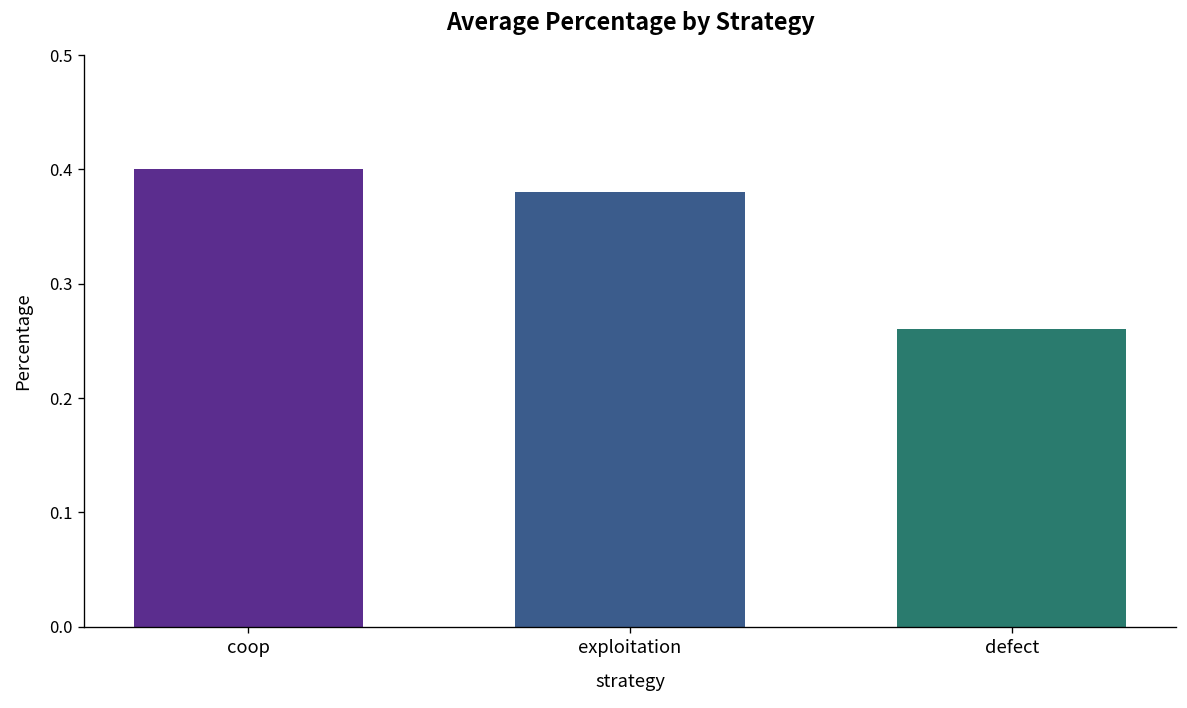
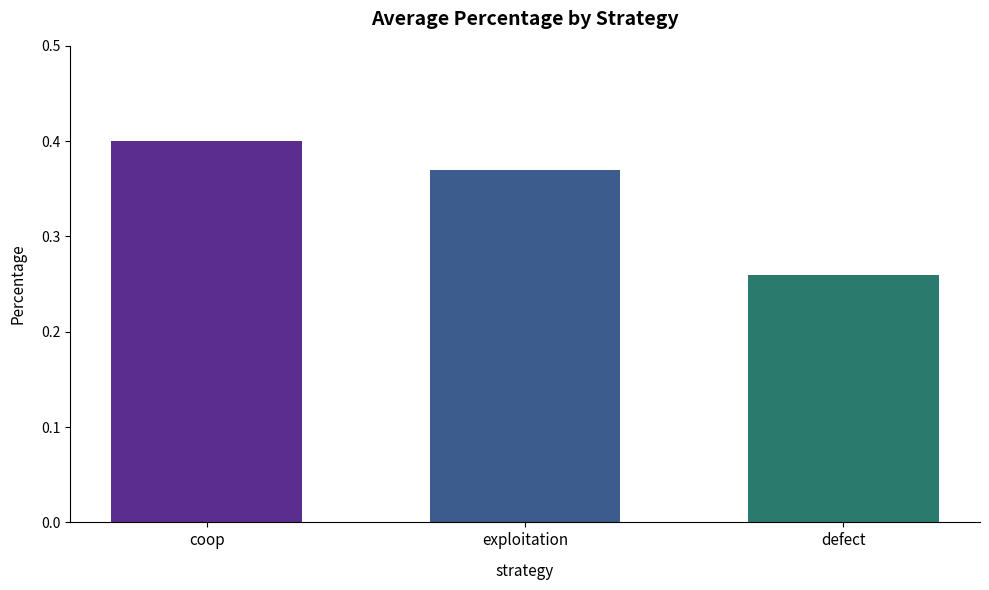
exploitation: 0.38 -> 0.37
